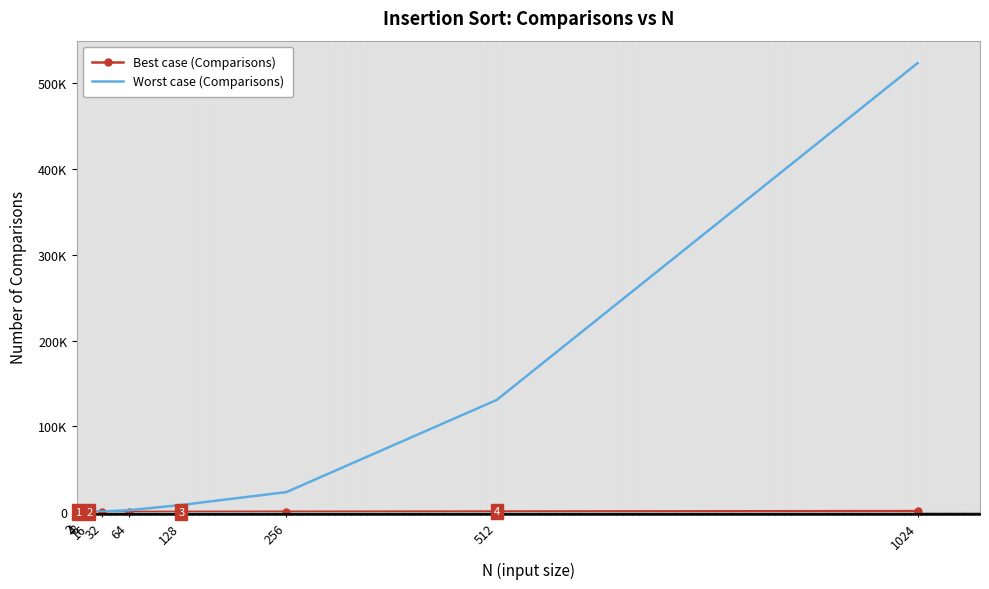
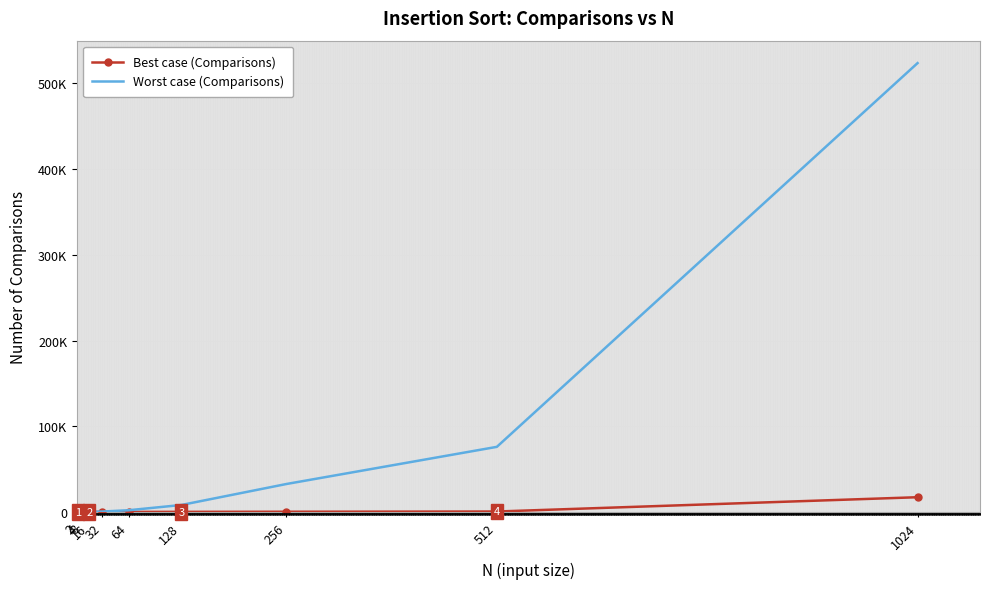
Worst case (Comparisons), 256: 20000 -> 30000
Worst case (Comparisons), 512: 130000 -> 80000
Best case (Comparisons), 1024: 0 -> 20000
